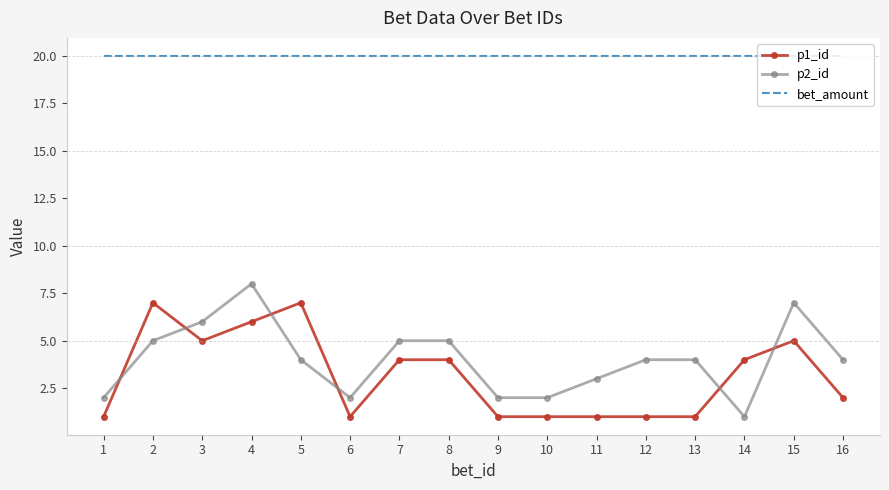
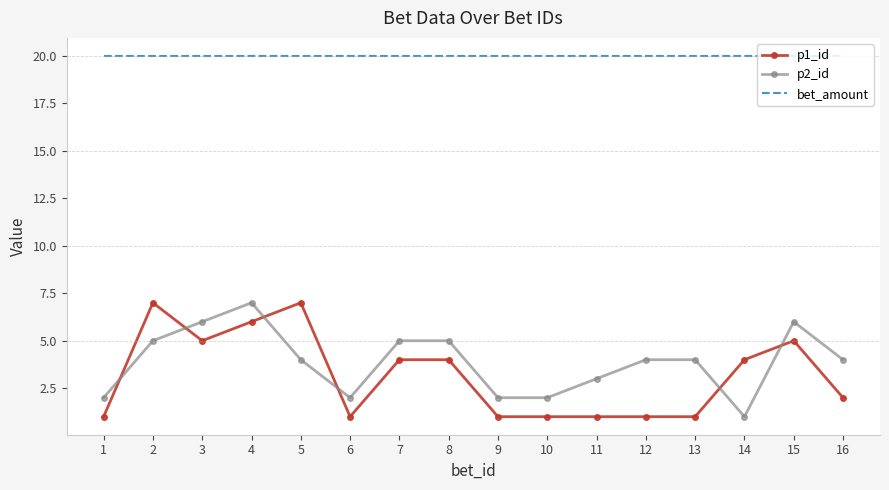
p2_id, 4: 8 -> 7
p2_id, 15: 7 -> 6
